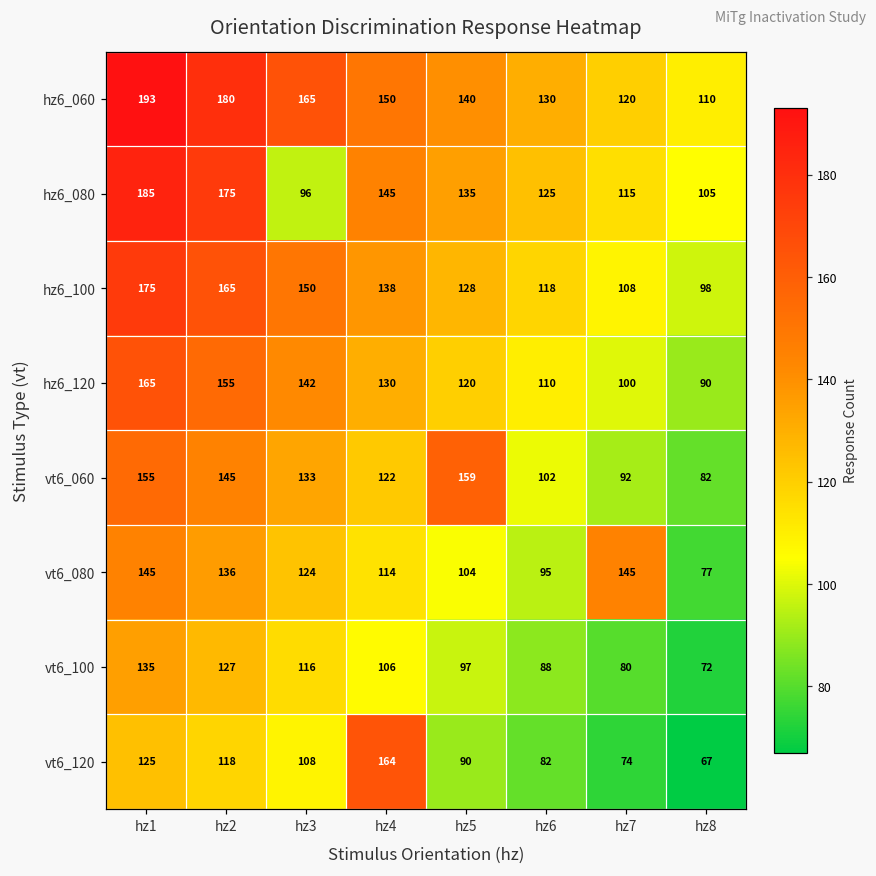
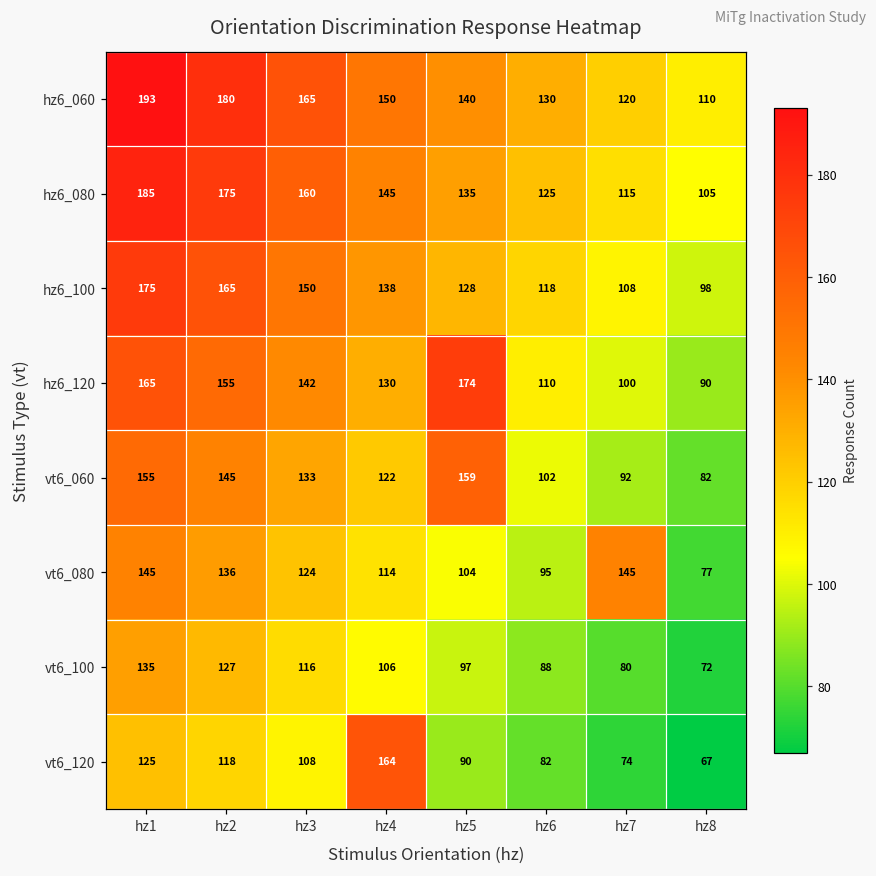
hz6_080, hz3: 96 -> 160
hz6_120, hz5: 120 -> 174
